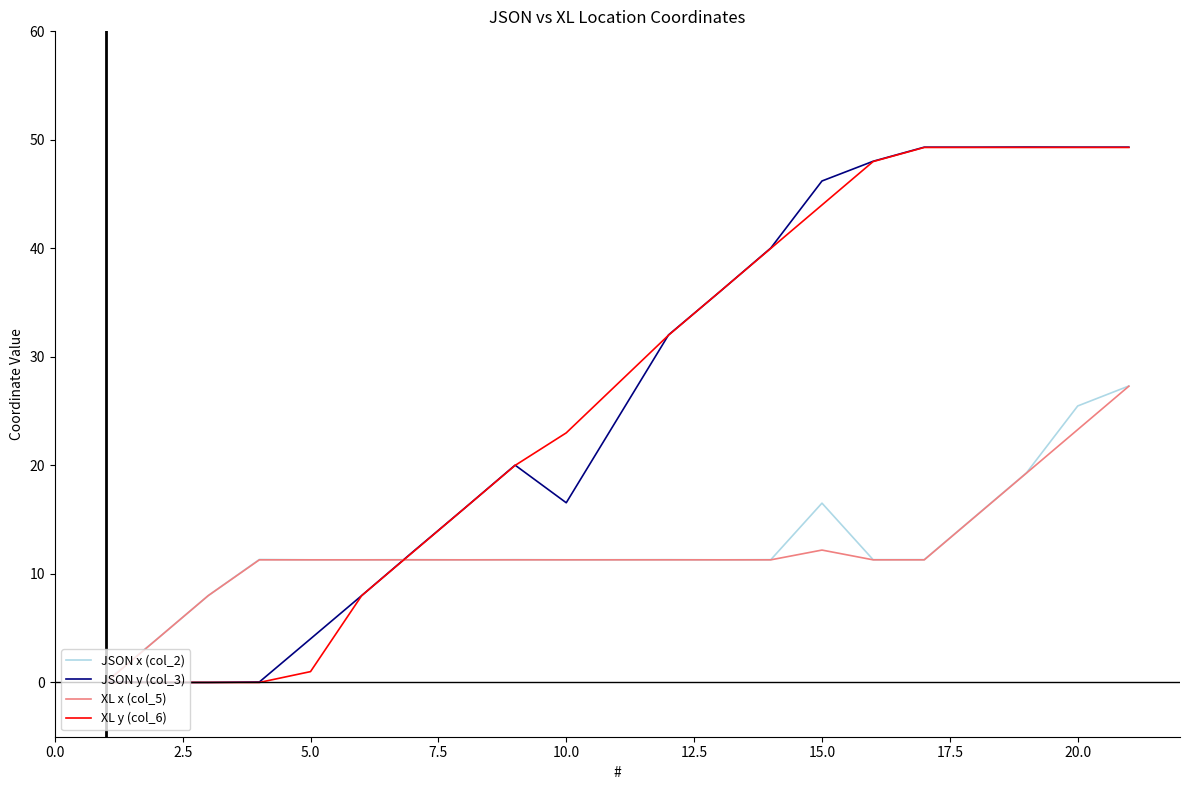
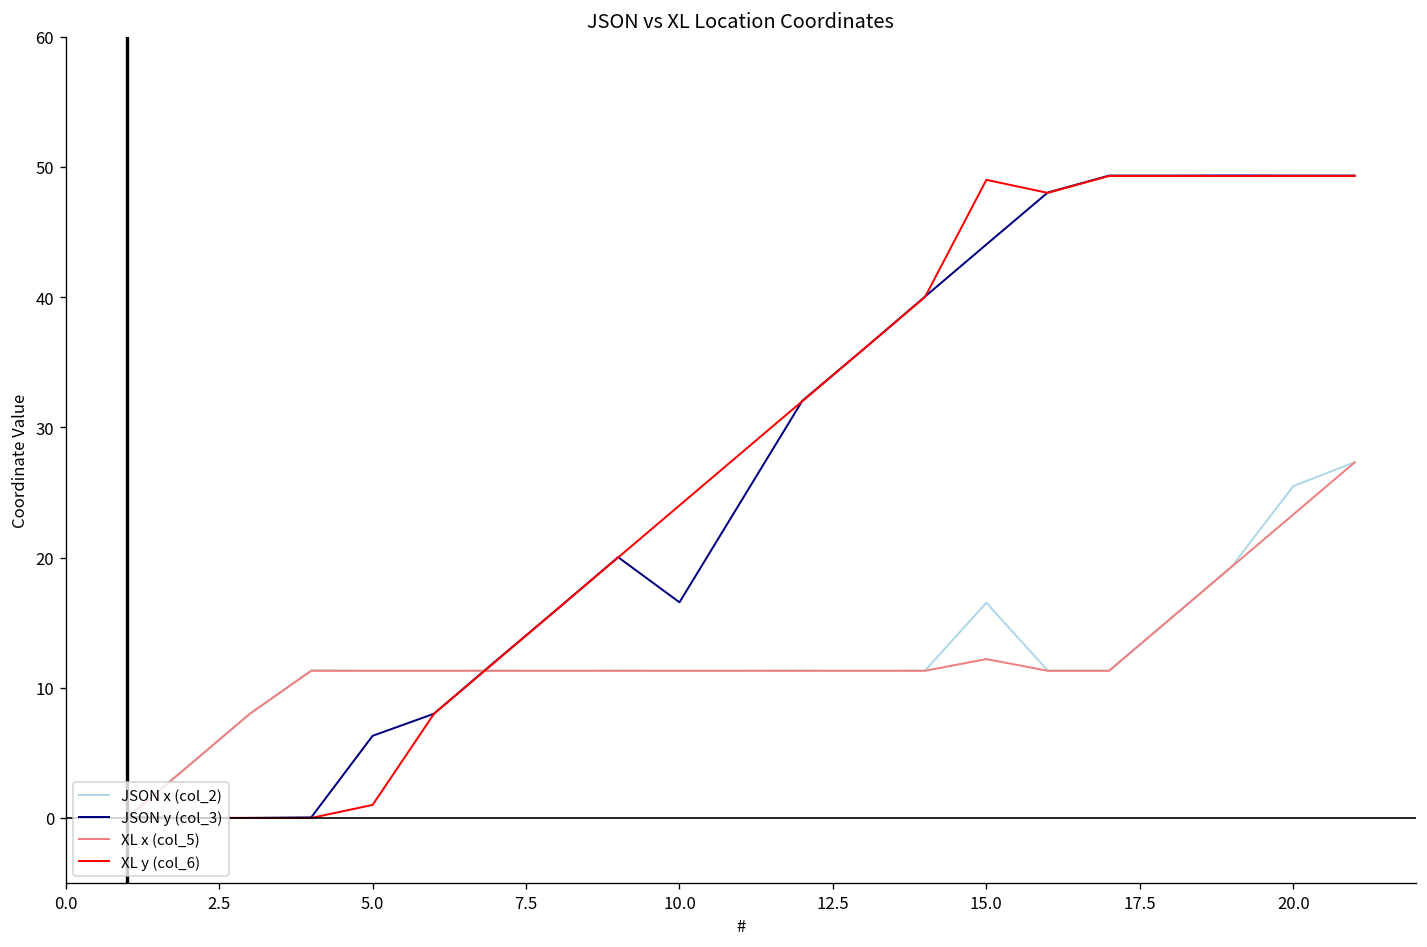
JSON y (col_3), 5.0: 4.0 -> 6.3
XL y (col_6), 10.0: 23 -> 24
JSON y (col_3), 15.0: 46.2 -> 44.0
XL y (col_6), 15.0: 44 -> 49
